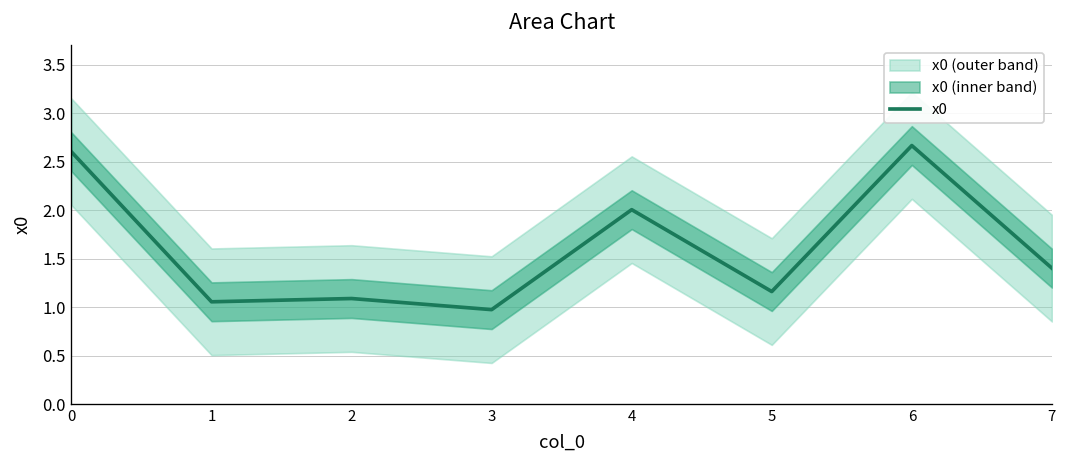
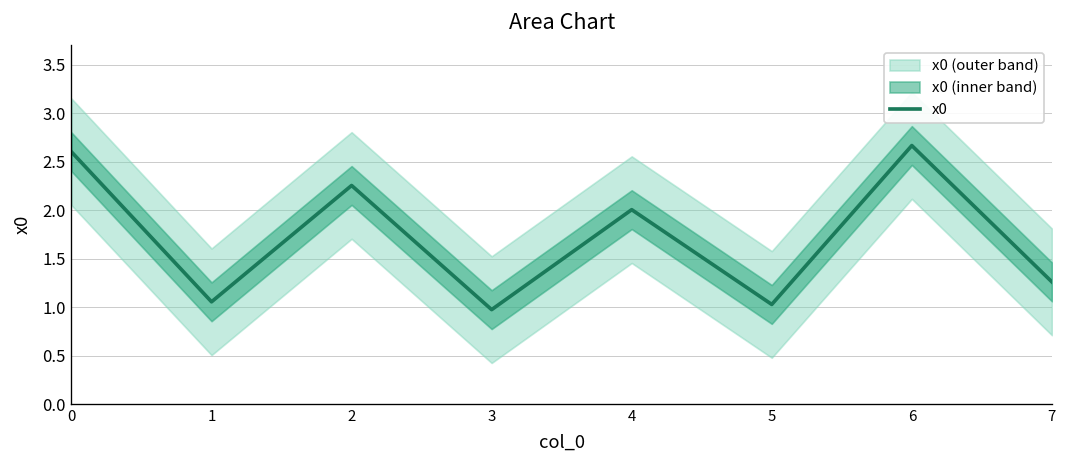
x0, 2: 1.1 -> 2.3
x0, 5: 1.2 -> 1.0
x0, 7: 1.4 -> 1.3
